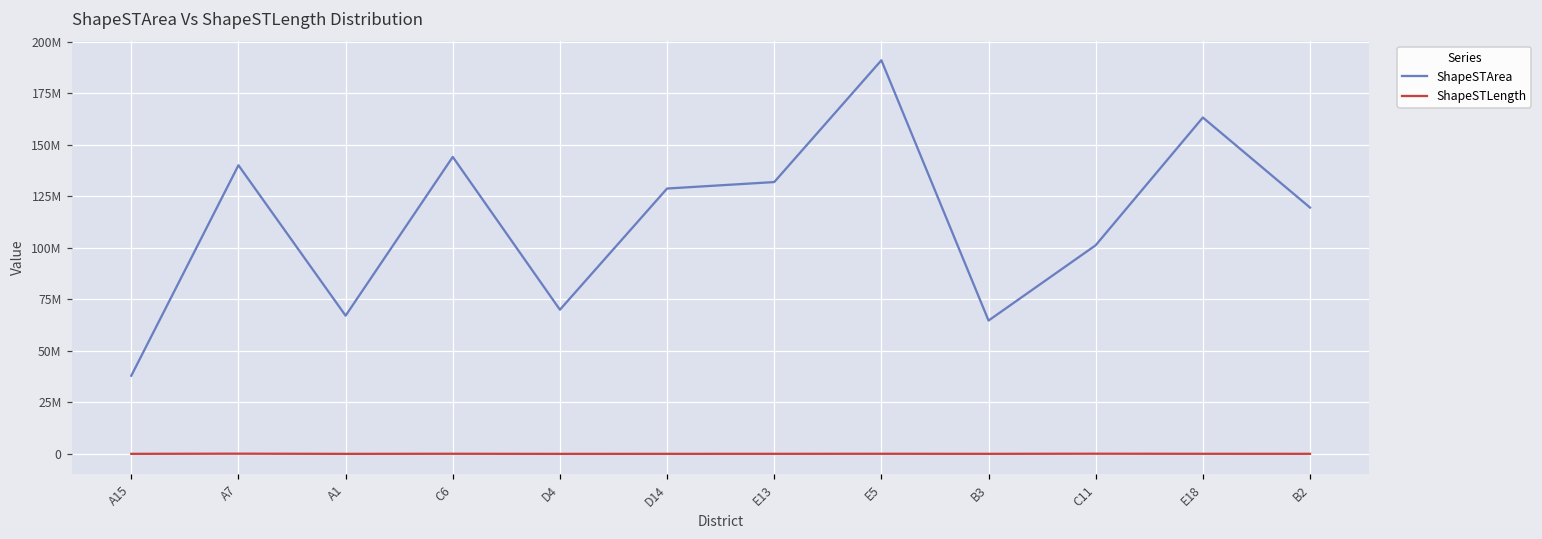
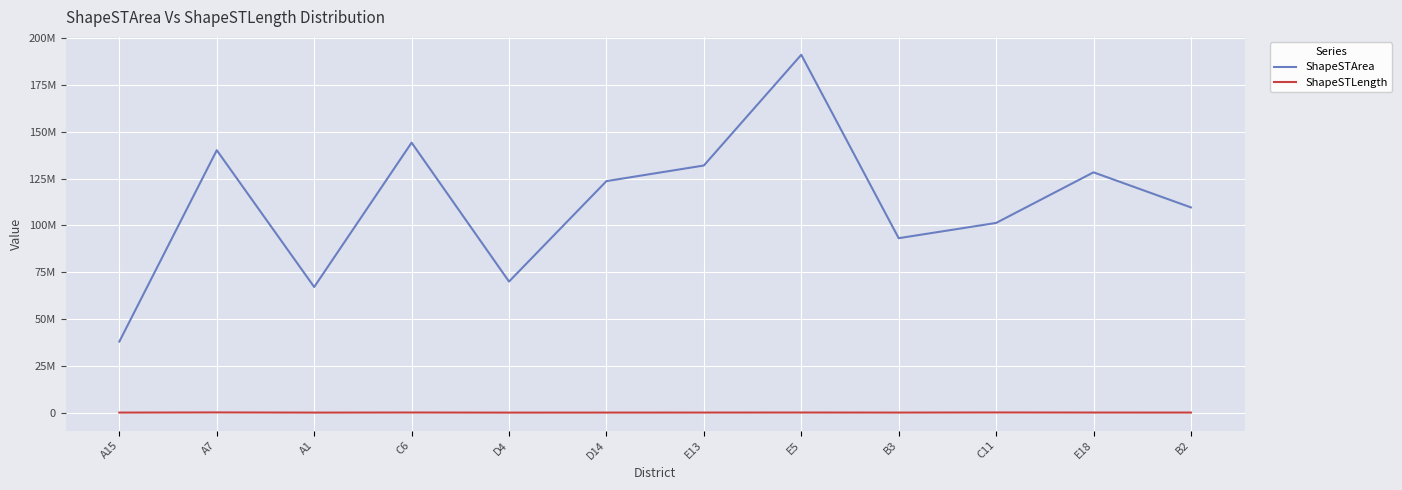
ShapeSTArea, D14: 129000000 -> 124000000
ShapeSTArea, B3: 65000000 -> 93000000
ShapeSTArea, E18: 163000000 -> 128000000
ShapeSTArea, B2: 120000000 -> 110000000
